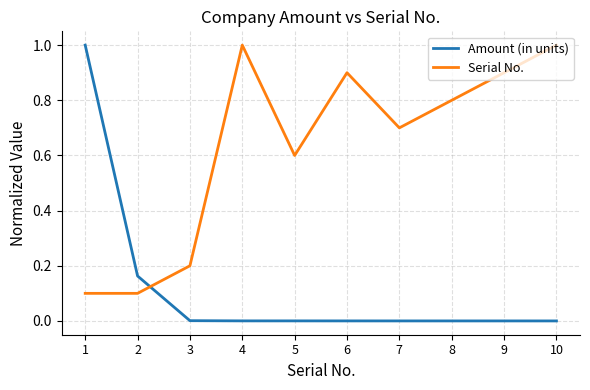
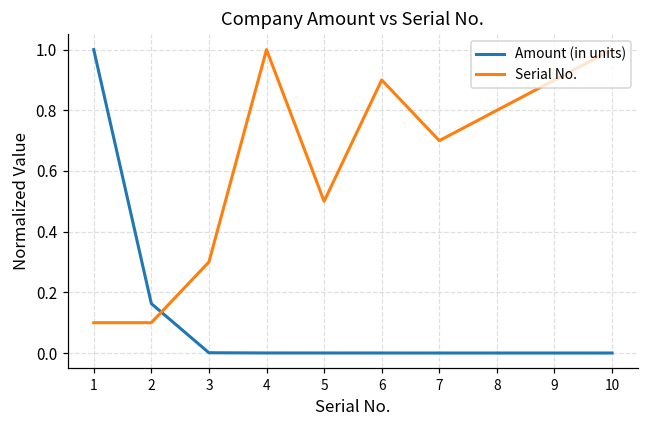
Serial No., 3: 0.20 -> 0.30
Serial No., 5: 0.60 -> 0.50
